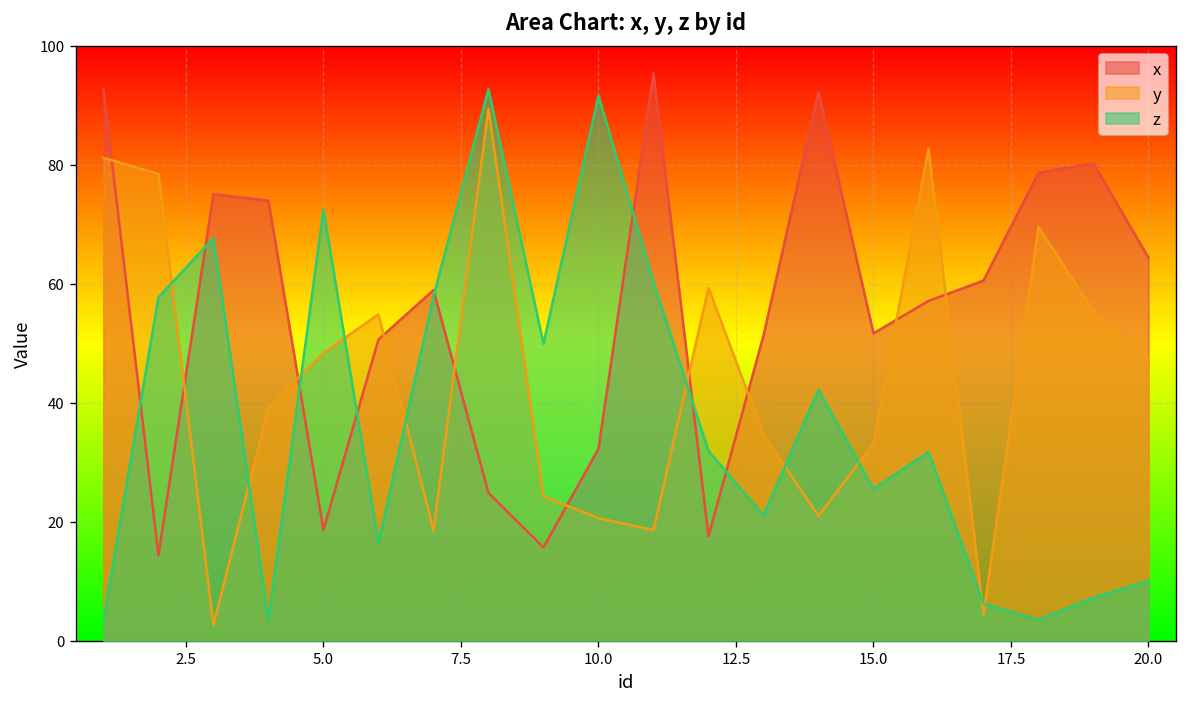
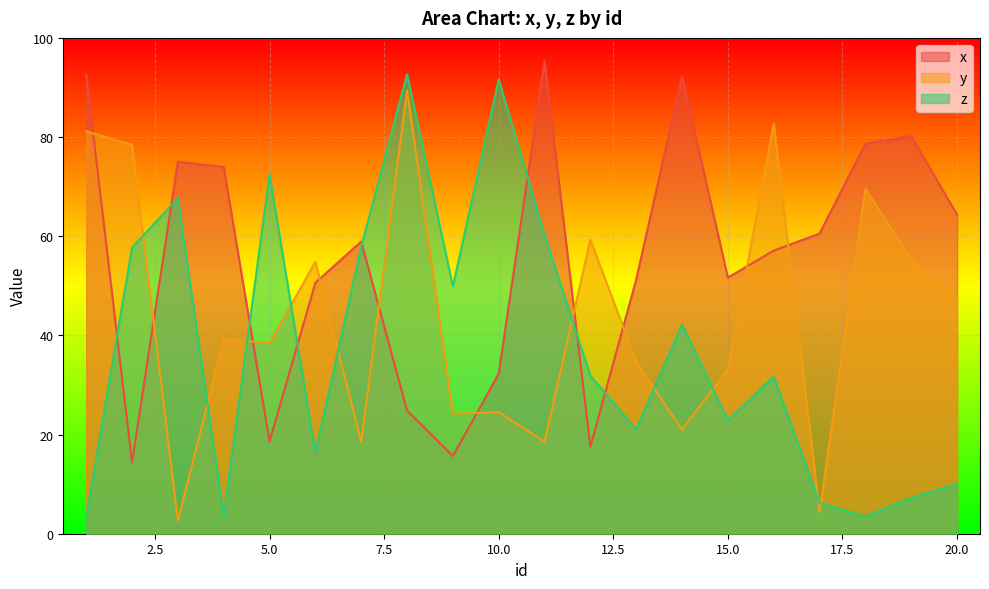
y, 5.0: 48 -> 38
y, 10.0: 21 -> 25
z, 15.0: 26 -> 23
